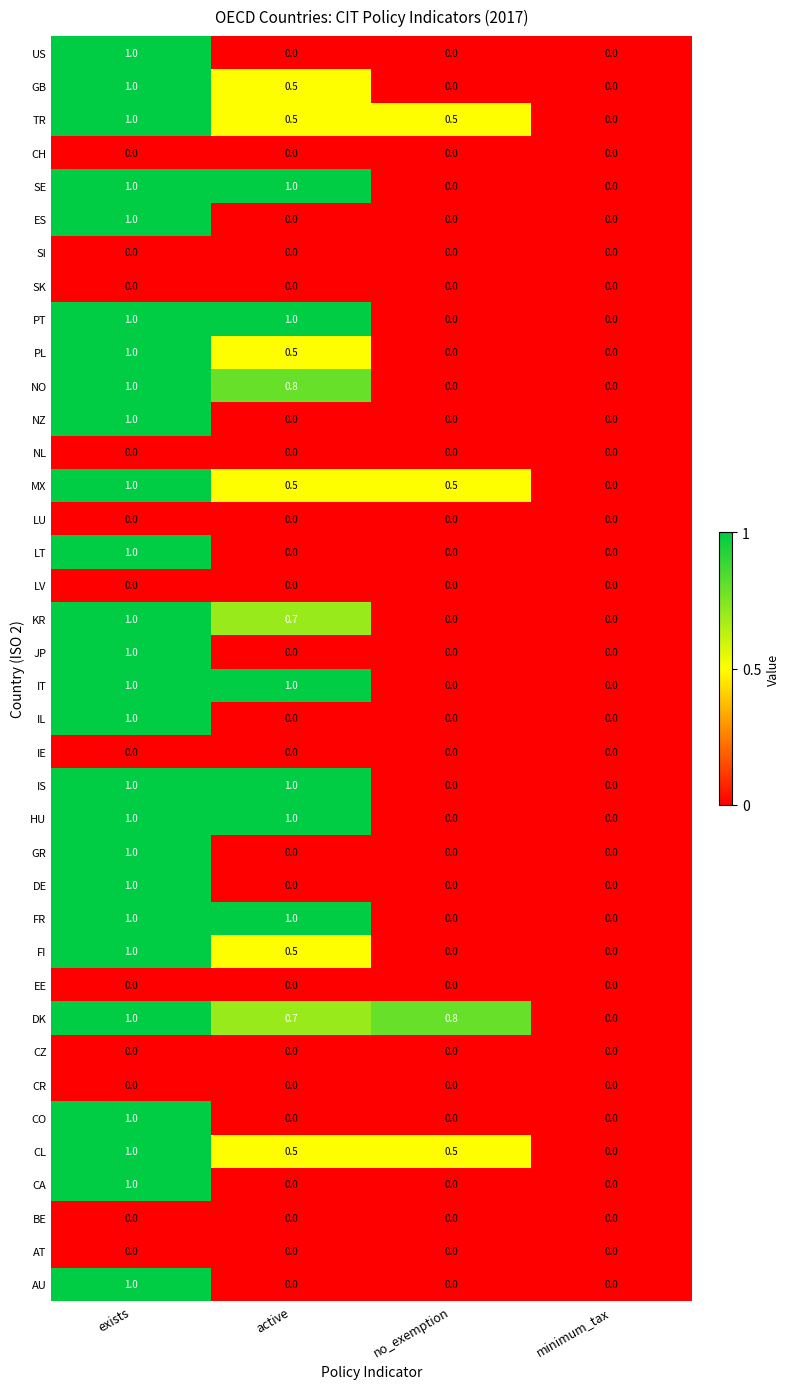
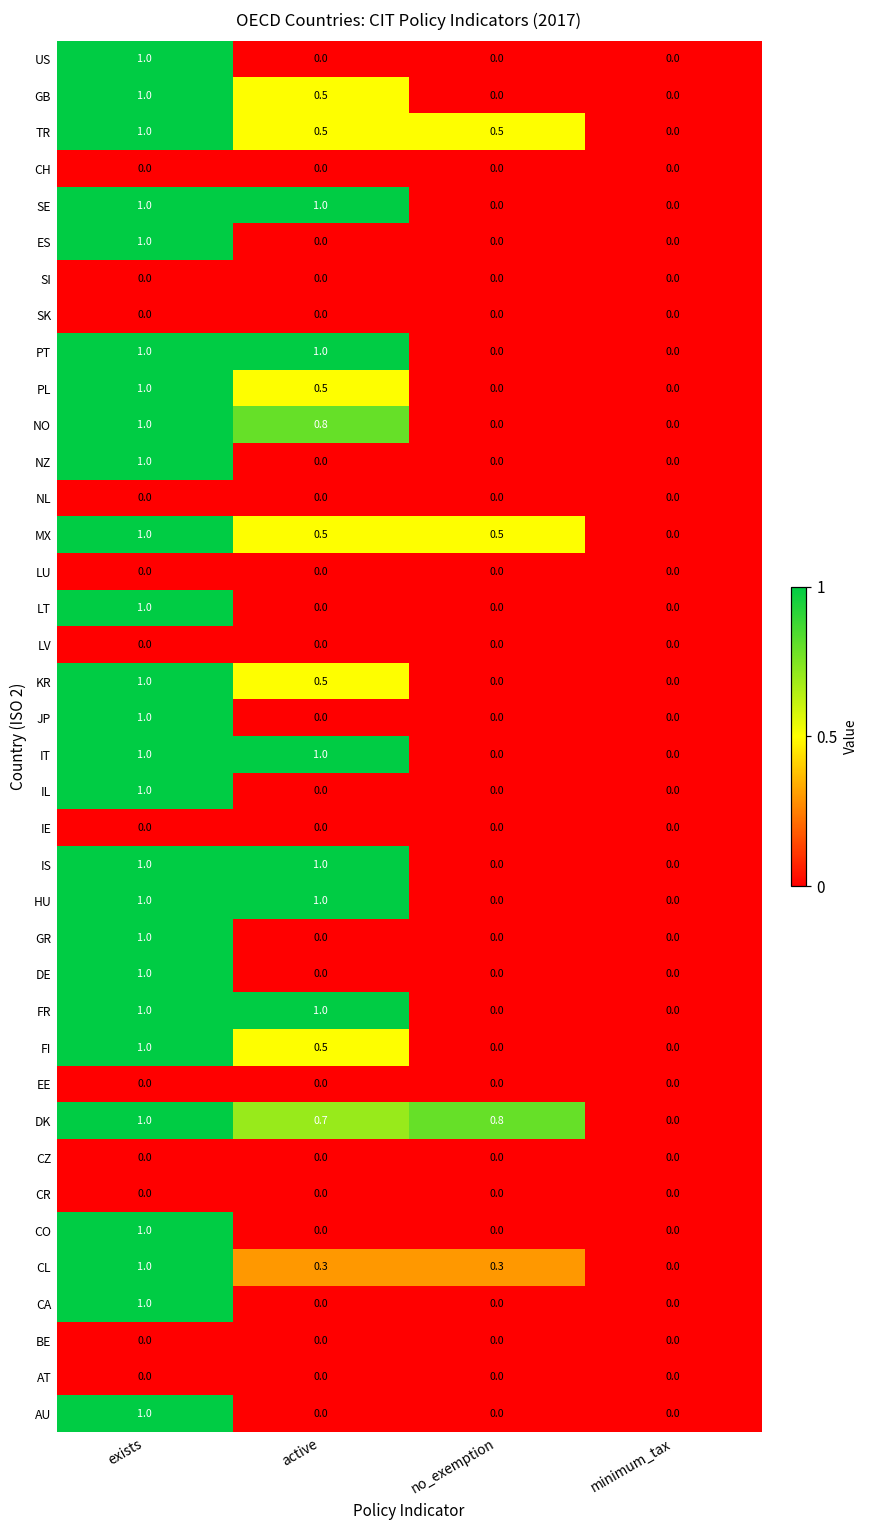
KR, active: 0.7 -> 0.5
CL, active: 0.5 -> 0.3
CL, no_exemption: 0.5 -> 0.3
